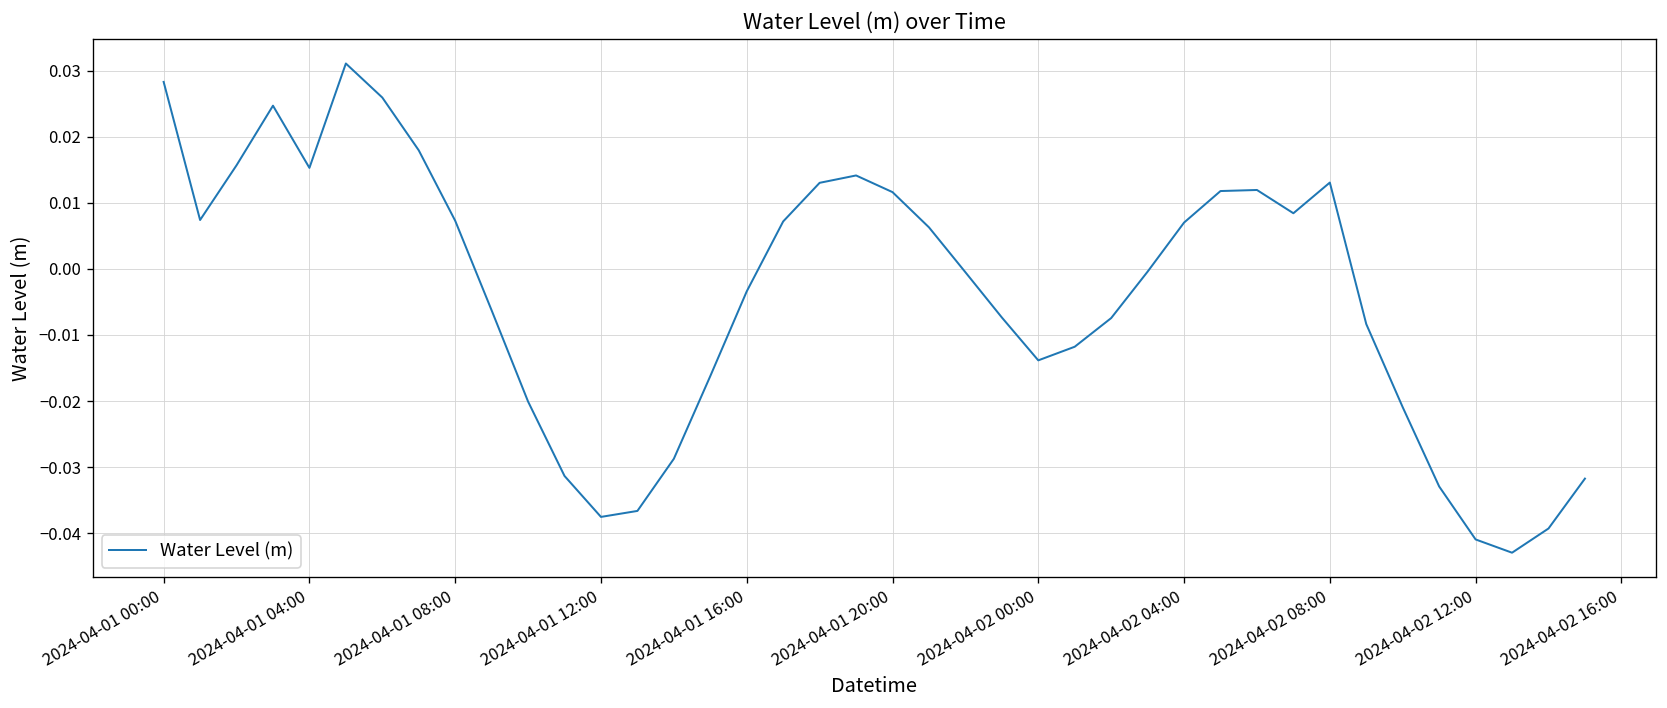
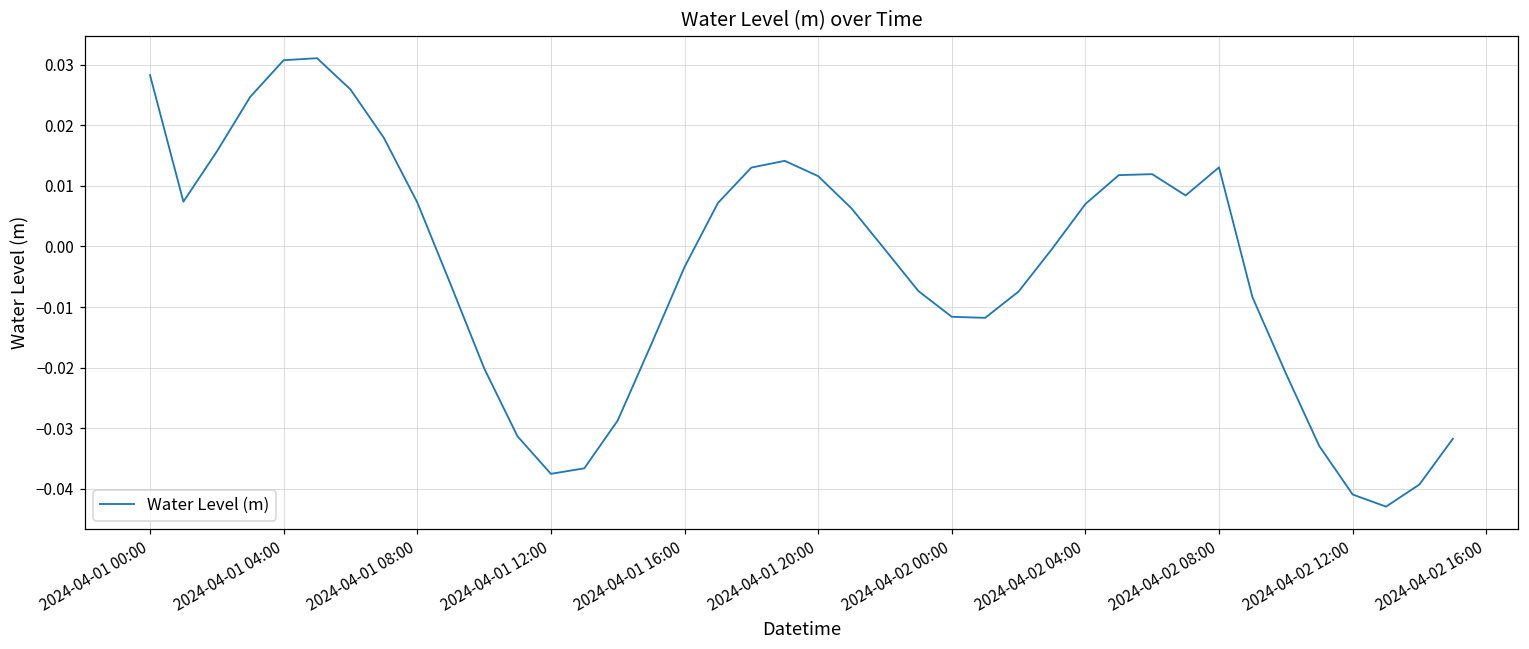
2024-04-01 04:00: 0.015 -> 0.031
2024-04-02 00:00: -0.014 -> -0.012
